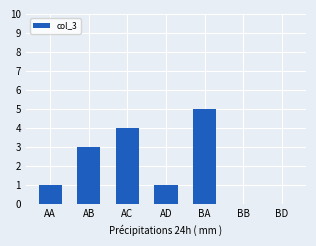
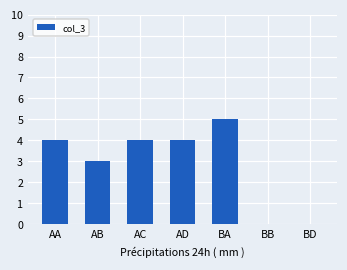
AA: 1 -> 4
AD: 1 -> 4
